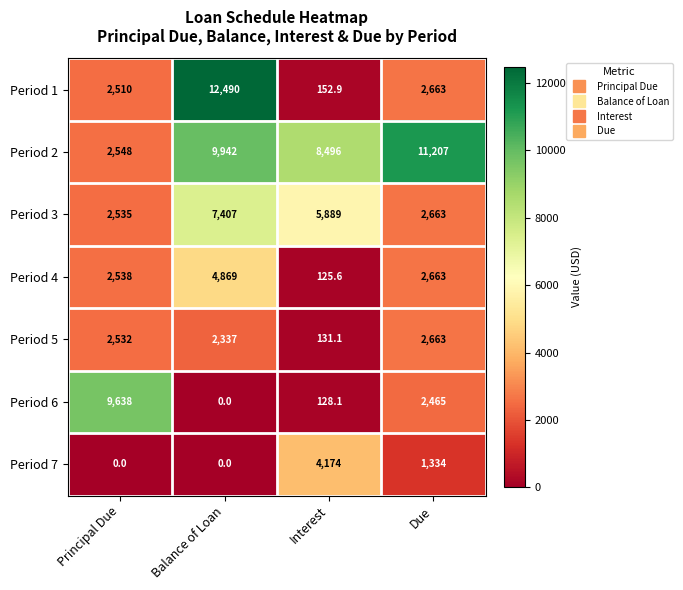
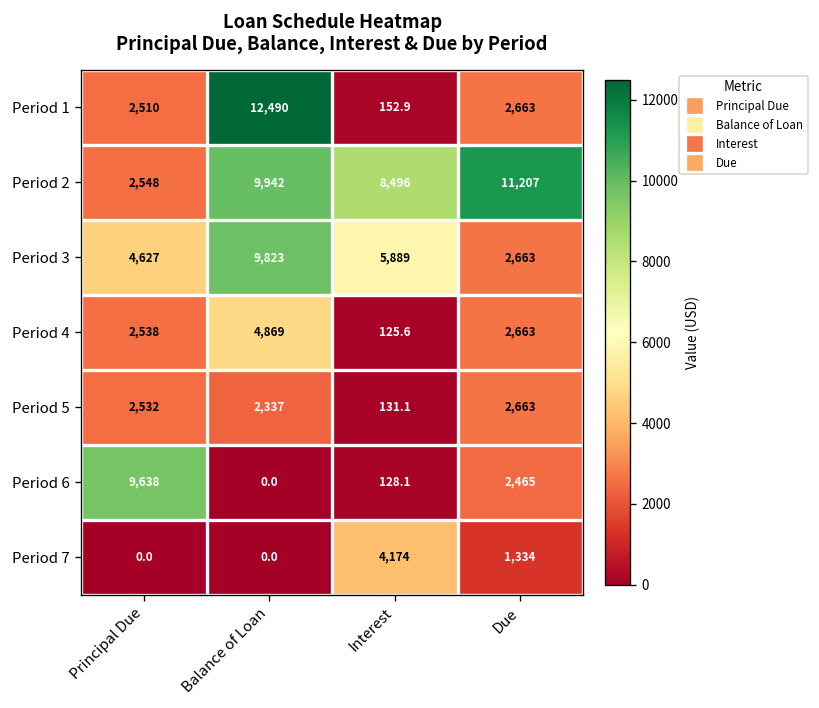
Period 3, Principal Due: 2,535 -> 4,627
Period 3, Balance of Loan: 7,407 -> 9,823
